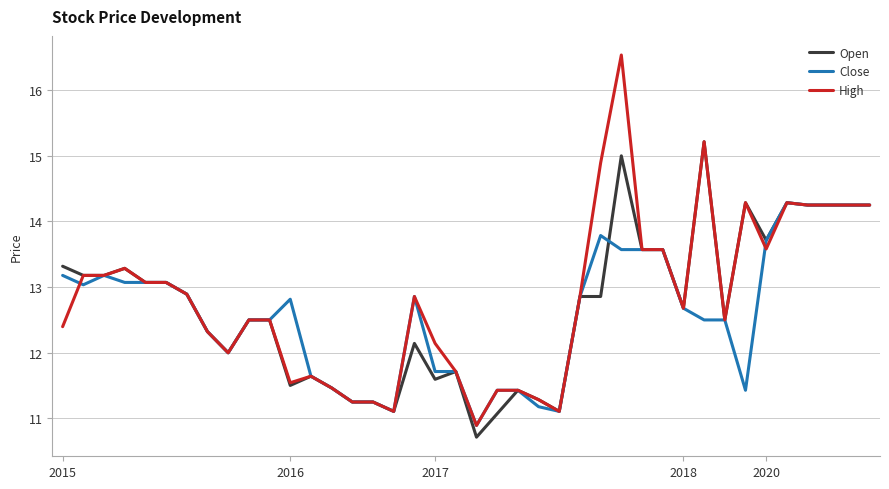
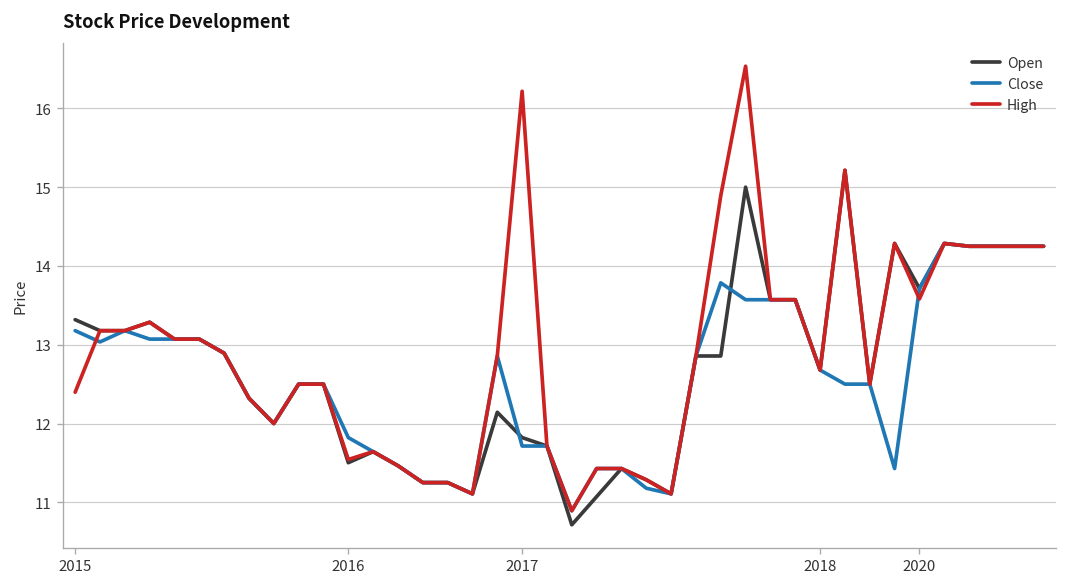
Close, 2016: 12.8 -> 11.8
Open, 2017: 11.6 -> 11.8
High, 2017: 12.1 -> 16.2
